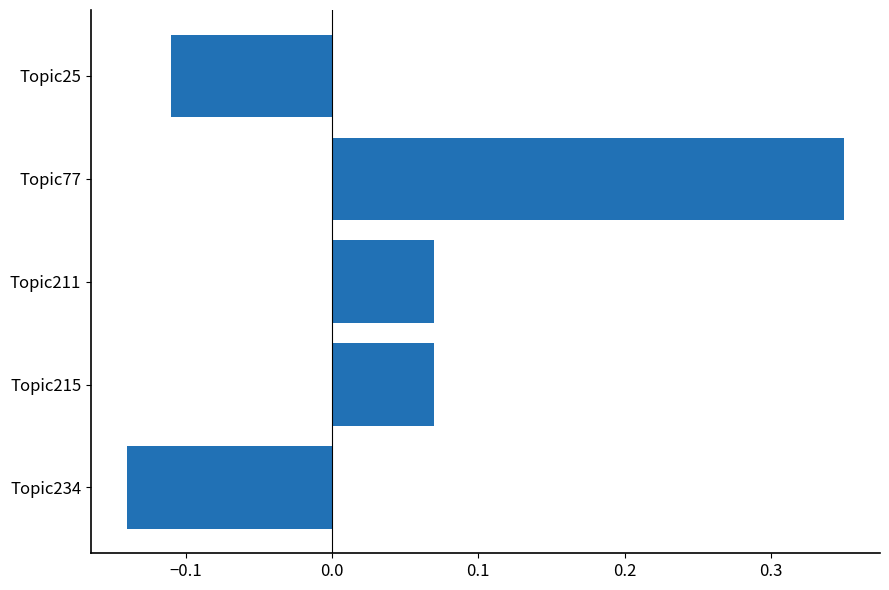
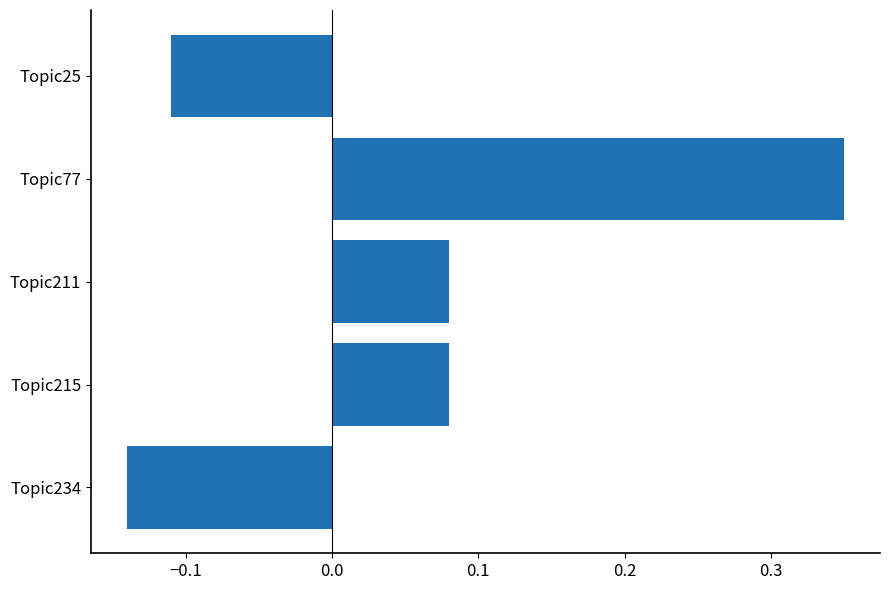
Topic211: 0.07 -> 0.08
Topic215: 0.07 -> 0.08
